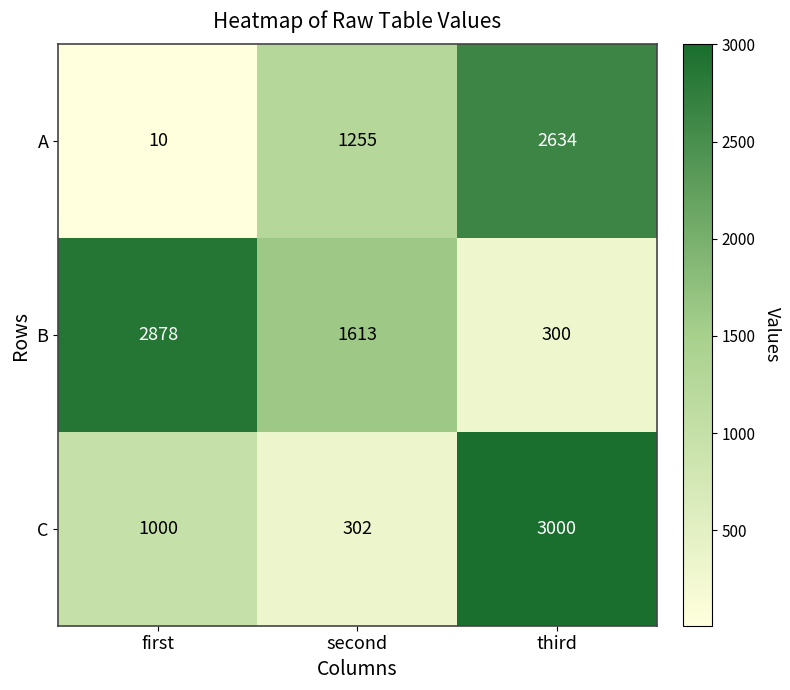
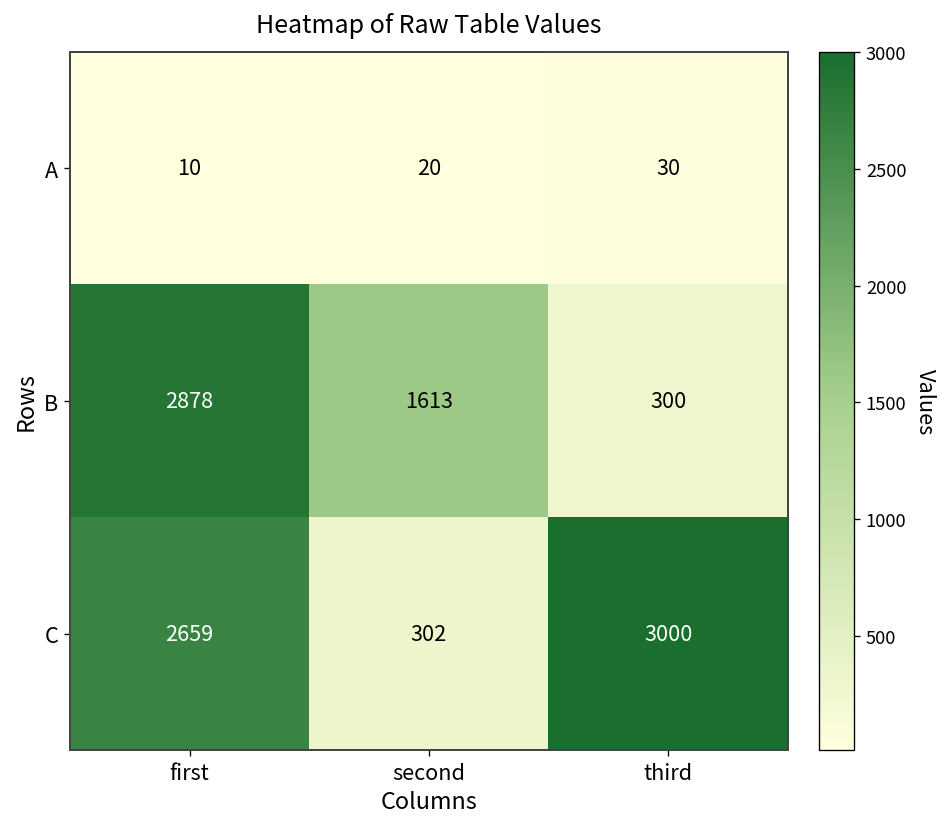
A, second: 1255 -> 20
A, third: 2634 -> 30
C, first: 1000 -> 2659
